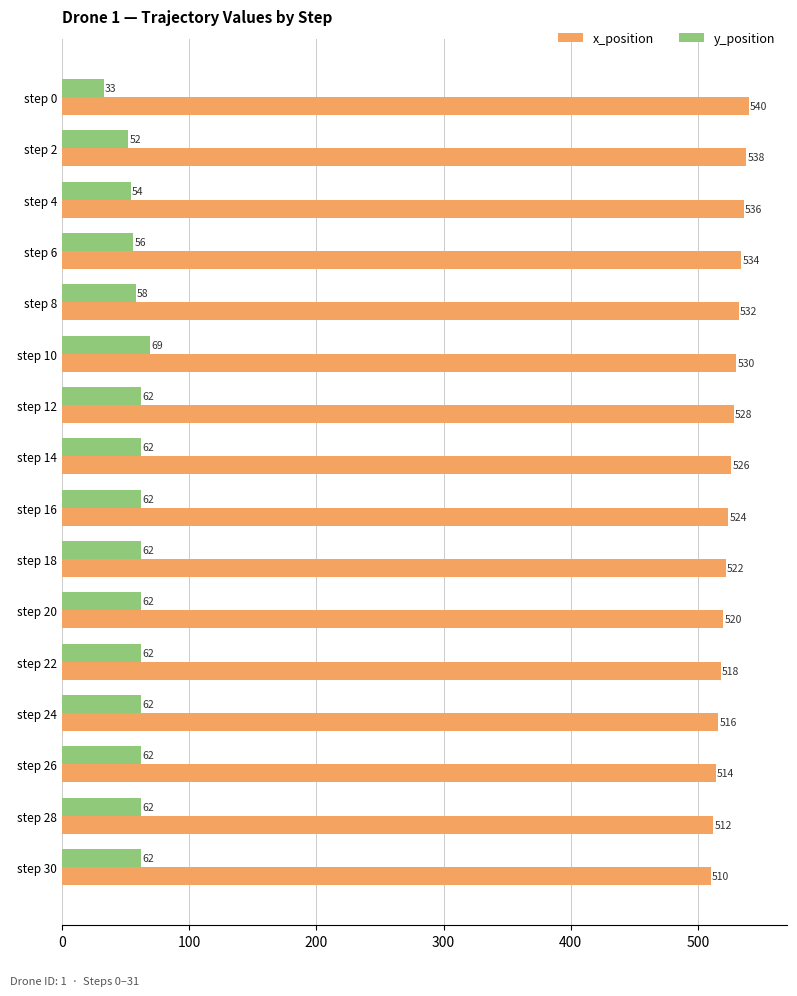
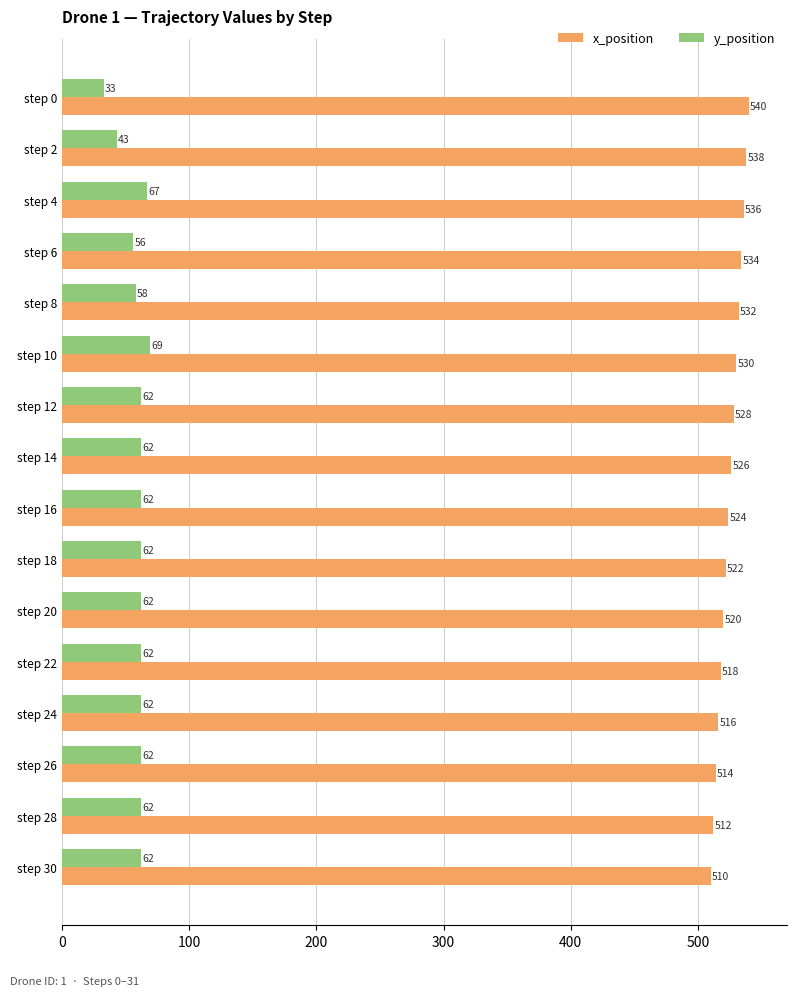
y_position, step 2: 52 -> 43
y_position, step 4: 54 -> 67
